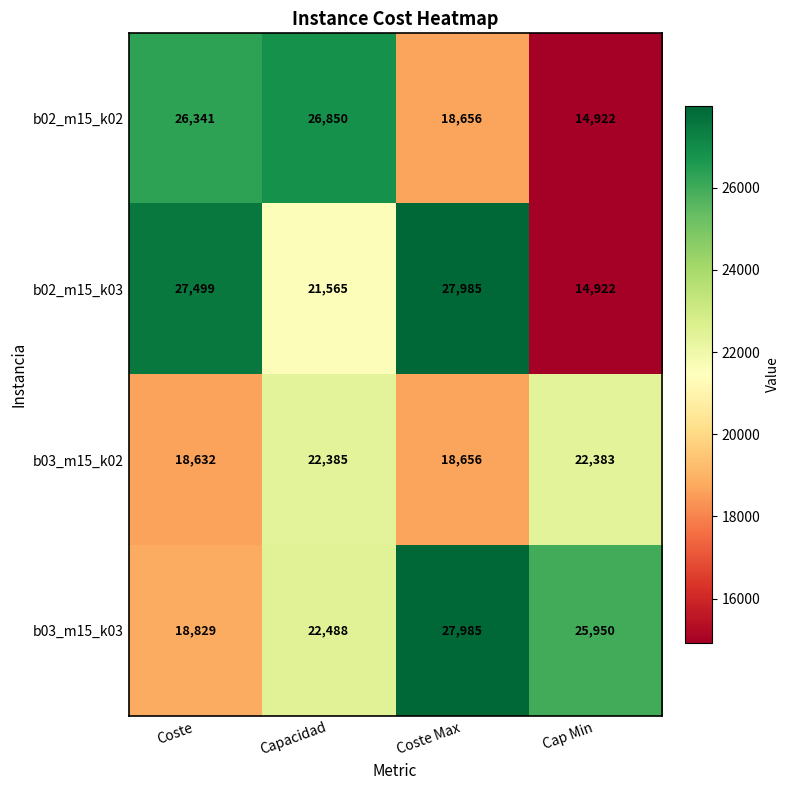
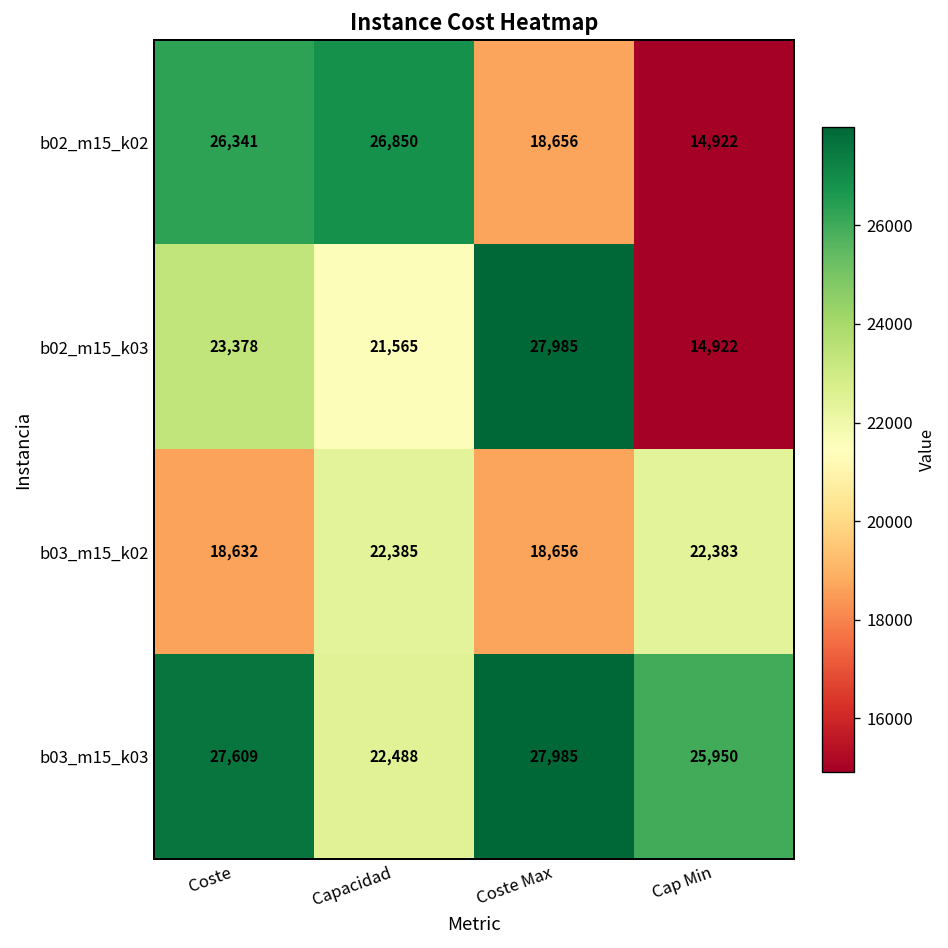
b02_m15_k03, Coste: 27,499 -> 23,378
b03_m15_k03, Coste: 18,829 -> 27,609
